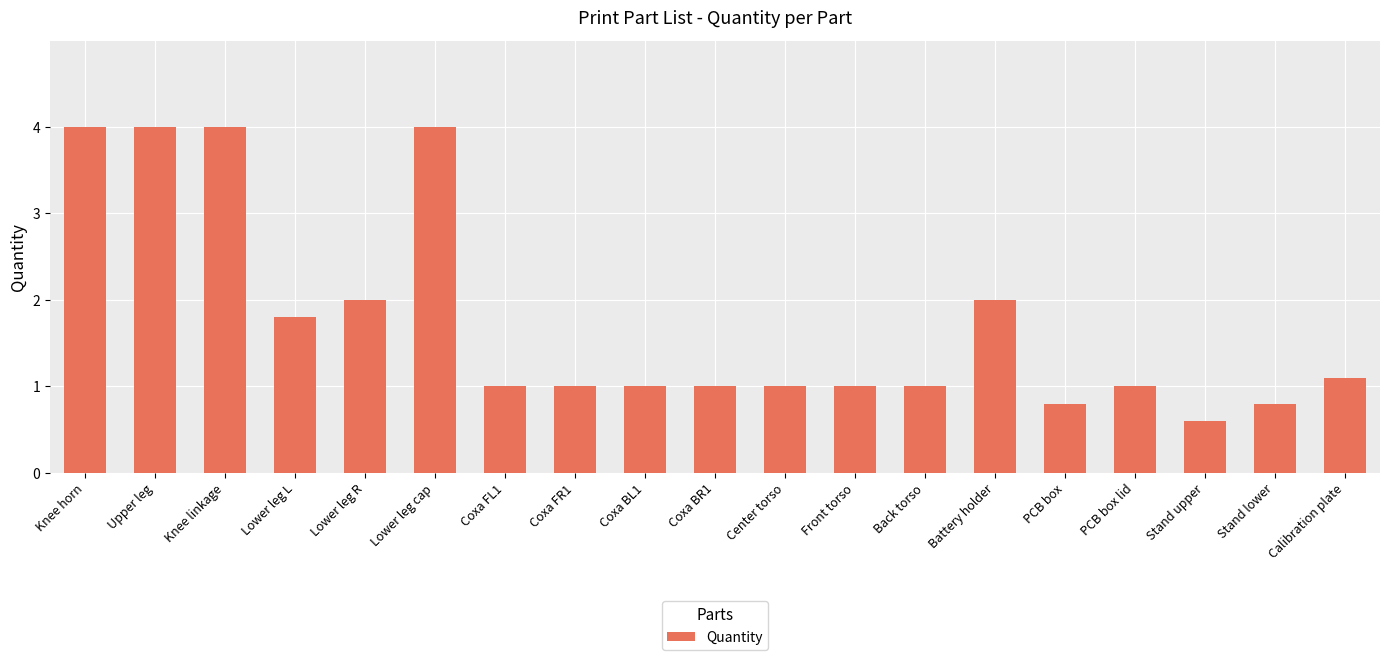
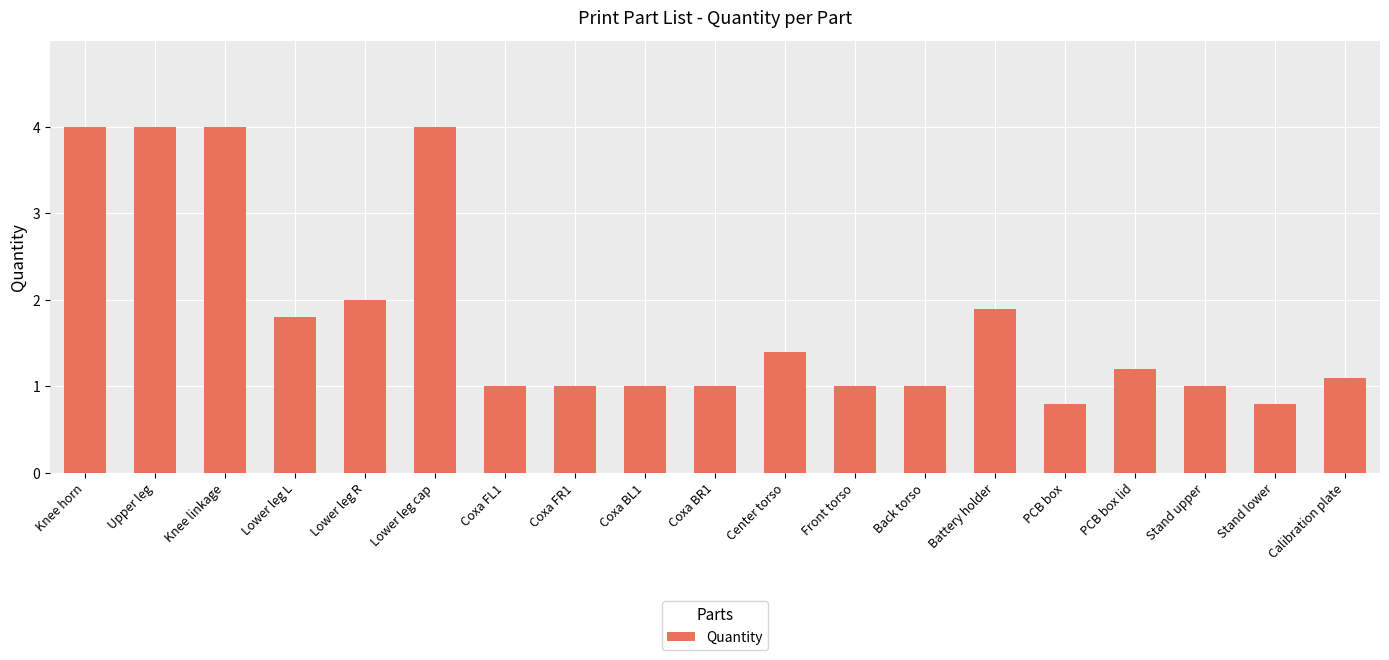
Center torso: 1.0 -> 1.4
Battery holder: 2.0 -> 1.9
PCB box lid: 1.0 -> 1.2
Stand upper: 0.6 -> 1.0
